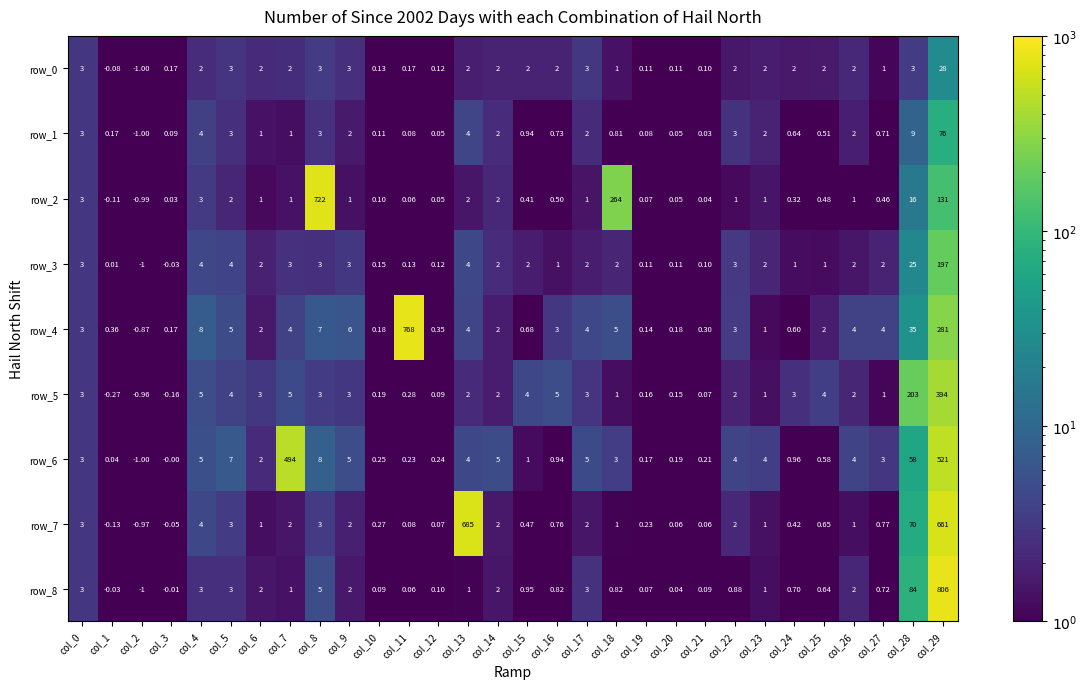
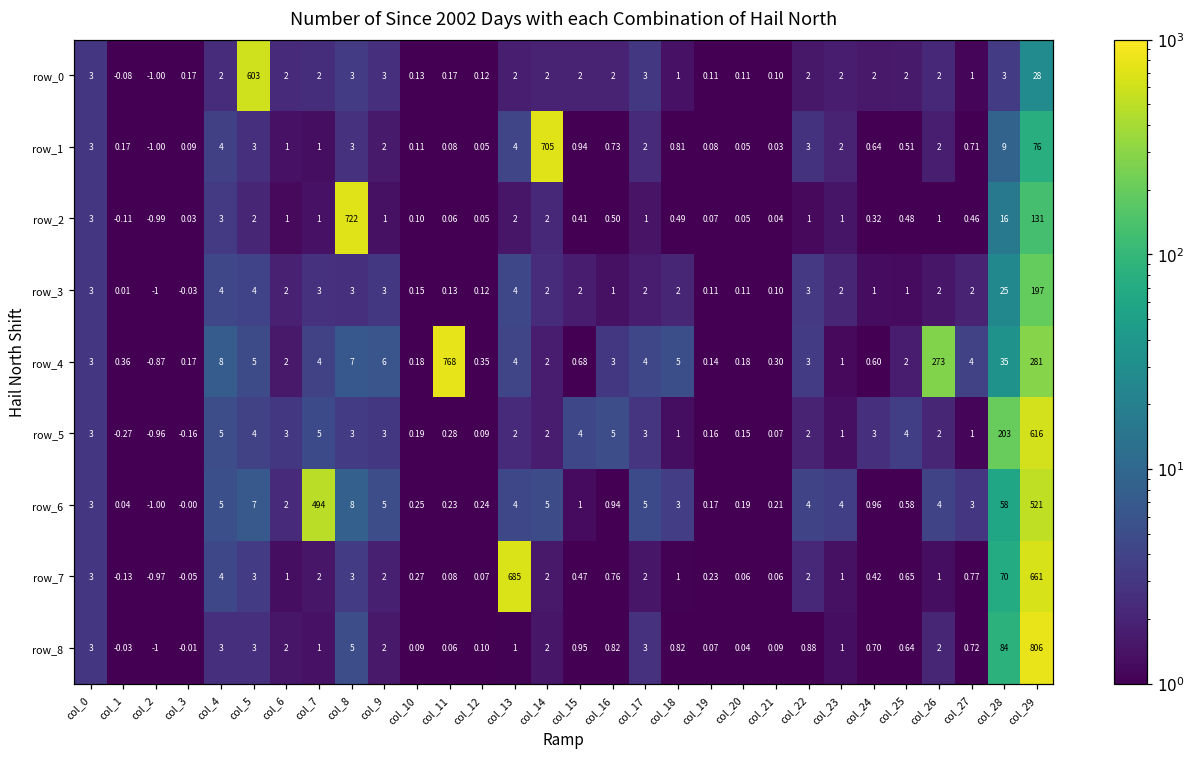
row_0, col_5: 3 -> 603
row_1, col_14: 2 -> 705
row_2, col_18: 264 -> 0.49
row_4, col_26: 4 -> 273
row_5, col_29: 394 -> 616
